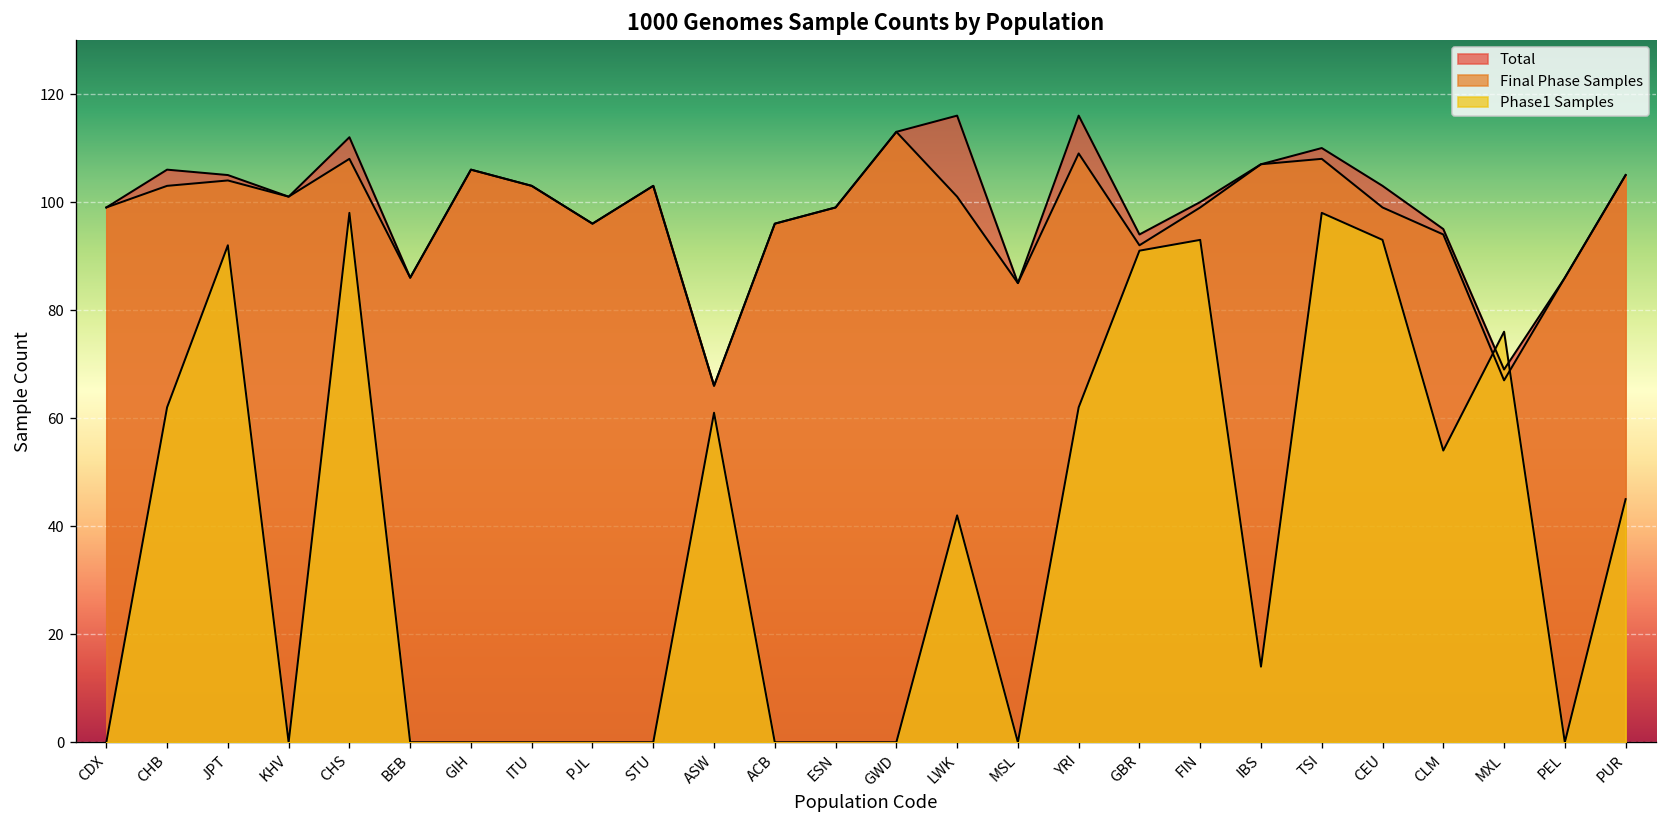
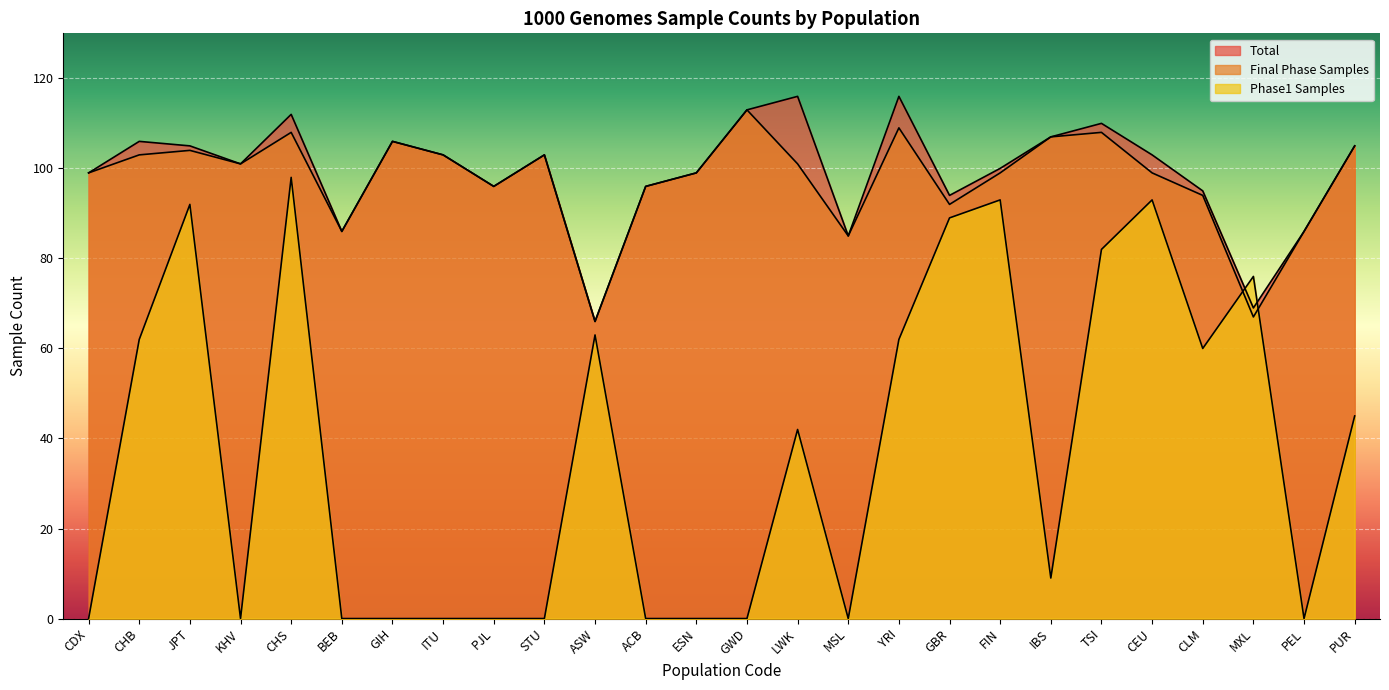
Phase1 Samples, ASW: 61 -> 63
Phase1 Samples, GBR: 91 -> 89
Phase1 Samples, IBS: 14 -> 9
Phase1 Samples, TSI: 98 -> 82
Phase1 Samples, CLM: 54 -> 60
